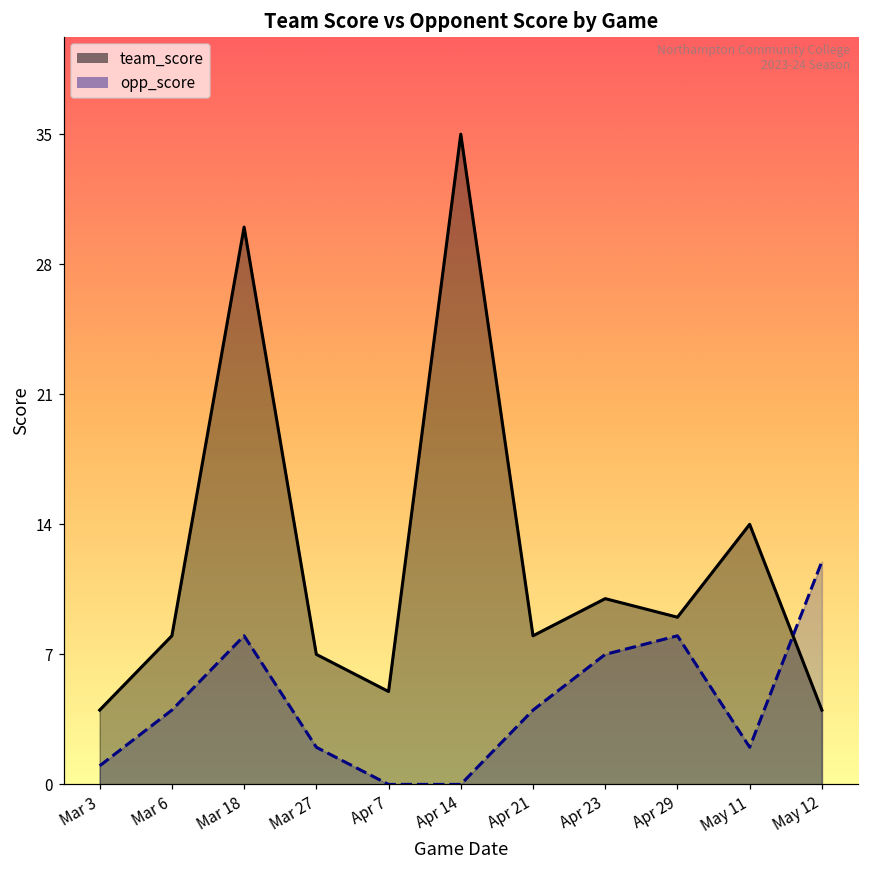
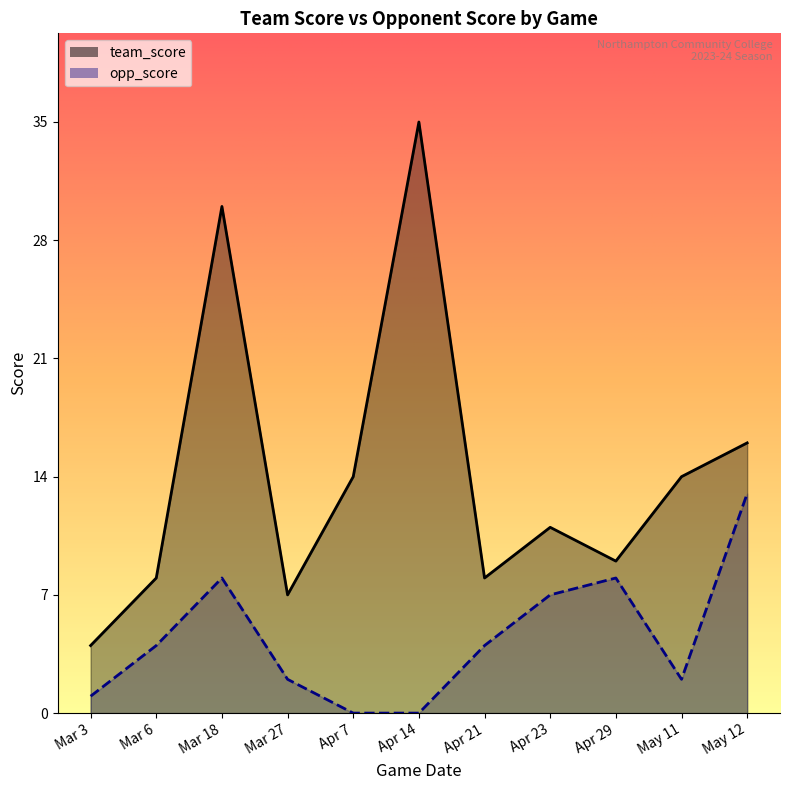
team_score, Apr 7: 5 -> 14
team_score, Apr 23: 10 -> 11
team_score, May 12: 4 -> 16
opp_score, May 12: 12 -> 13
